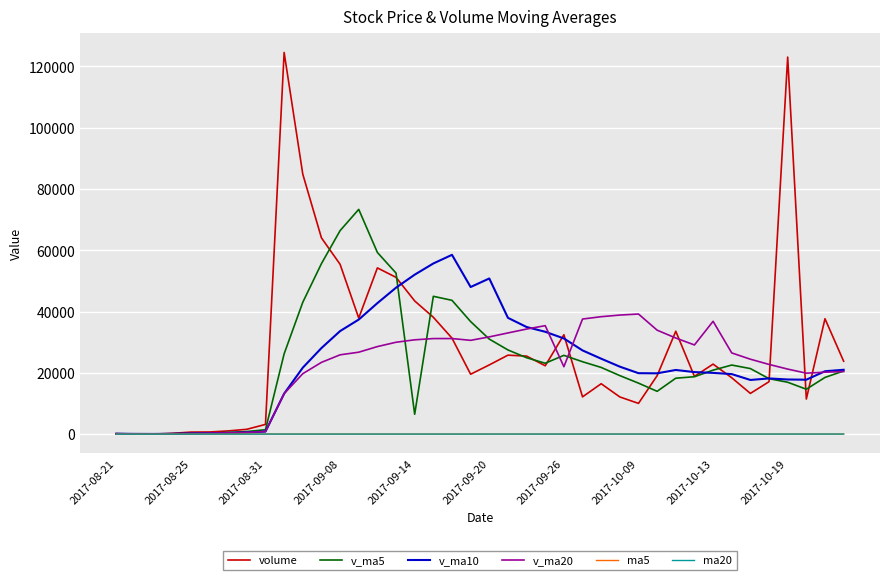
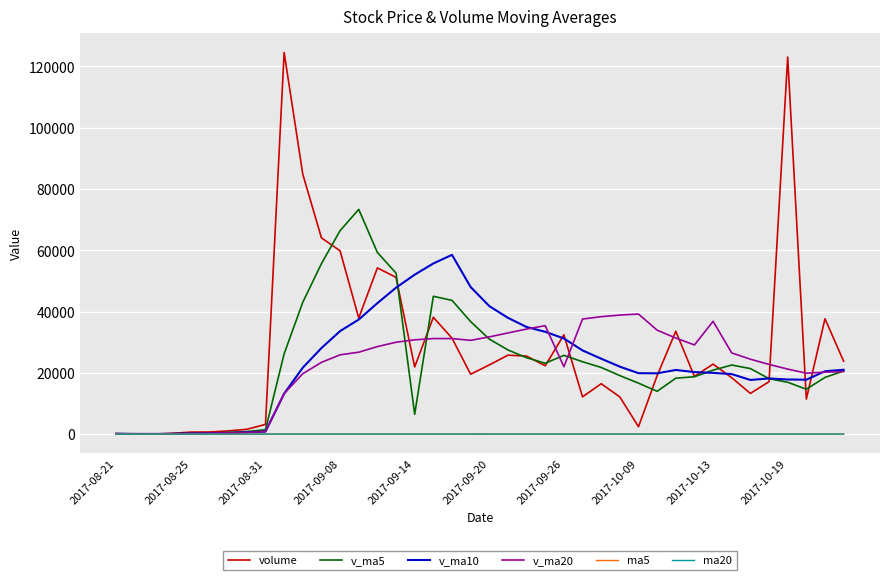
volume, 2017-09-08: 55000 -> 60000
volume, 2017-09-14: 43000 -> 22000
v_ma10, 2017-09-20: 51000 -> 42000
volume, 2017-10-09: 10000 -> 2000
